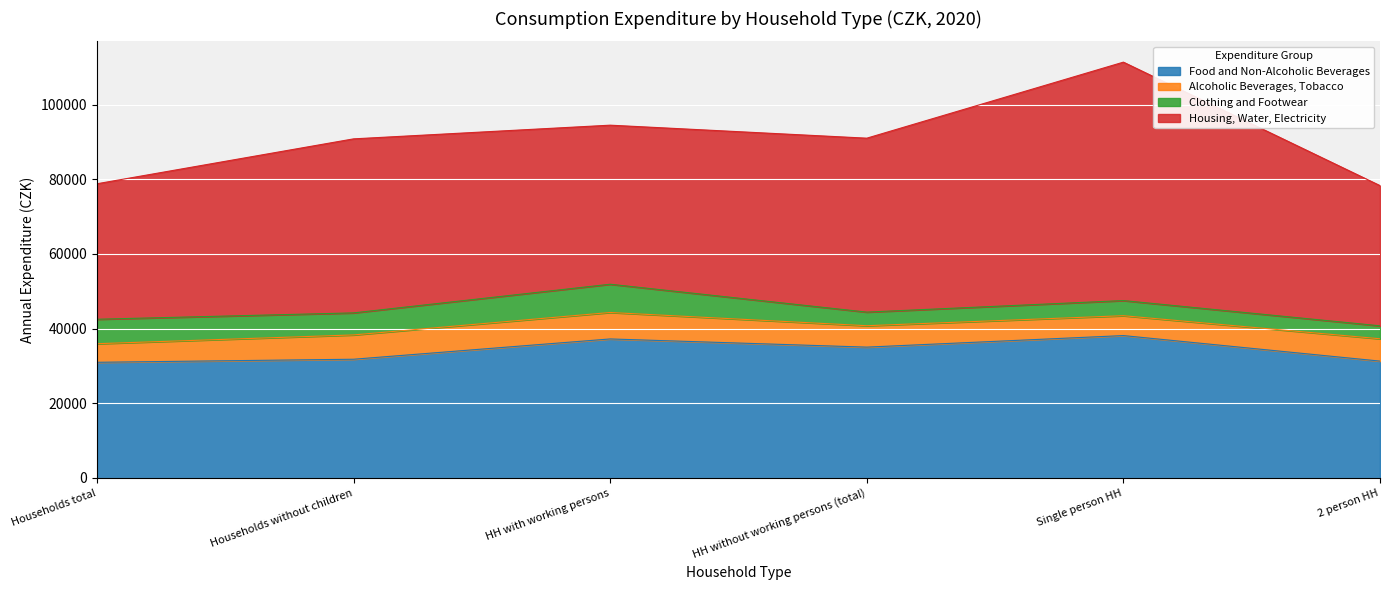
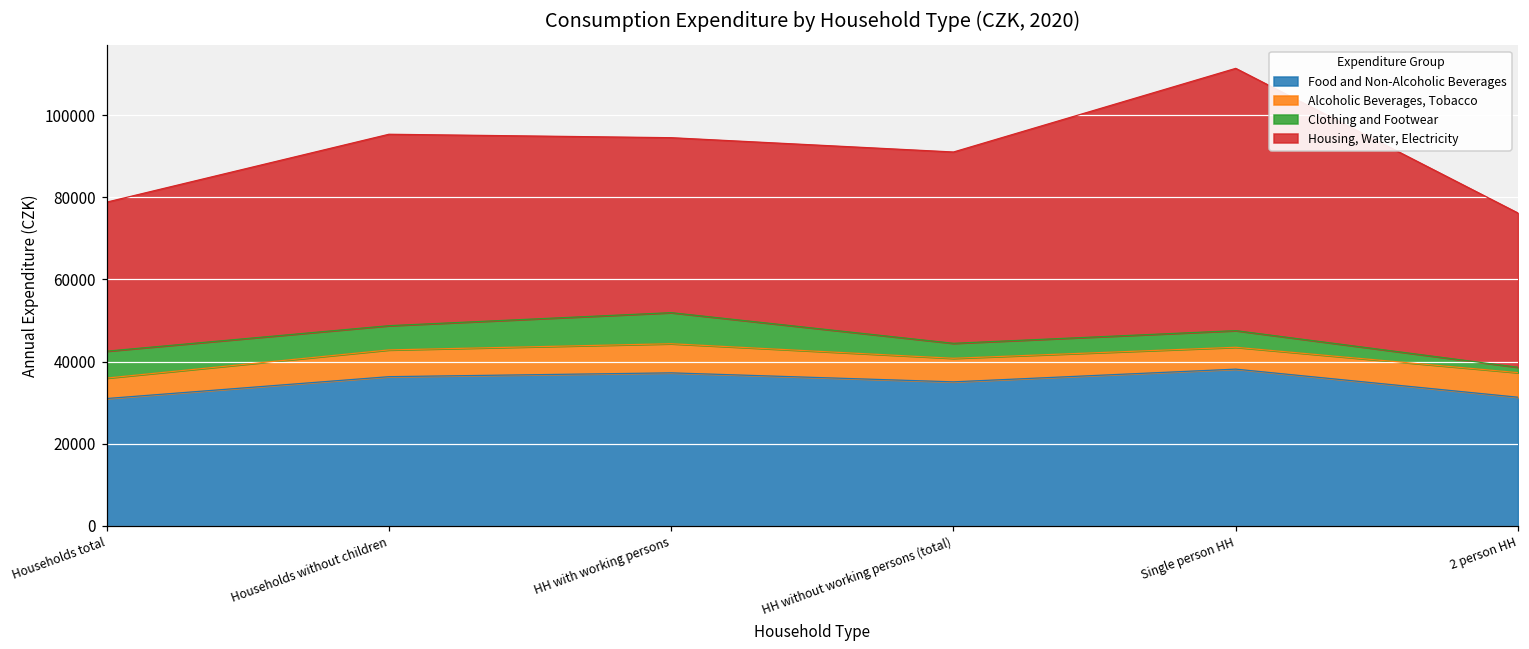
Food and Non-Alcoholic Beverages, Households without children: 32000 -> 36000
Clothing and Footwear, 2 person HH: 3000 -> 1000
